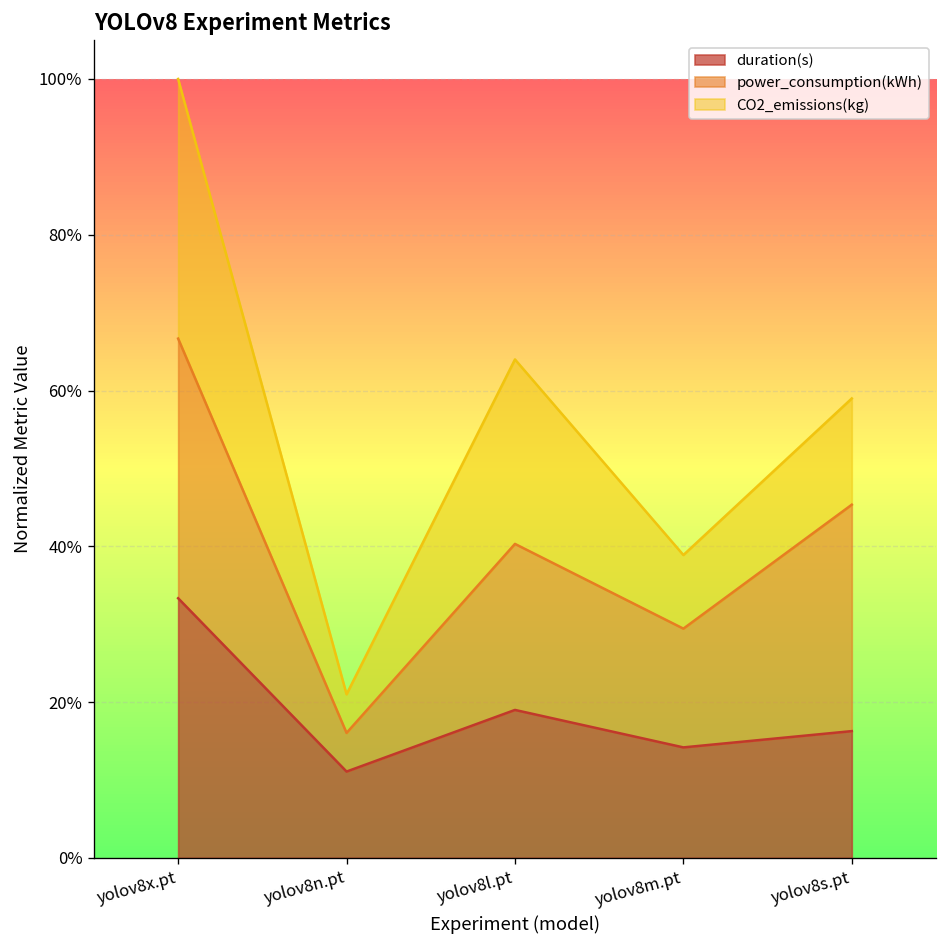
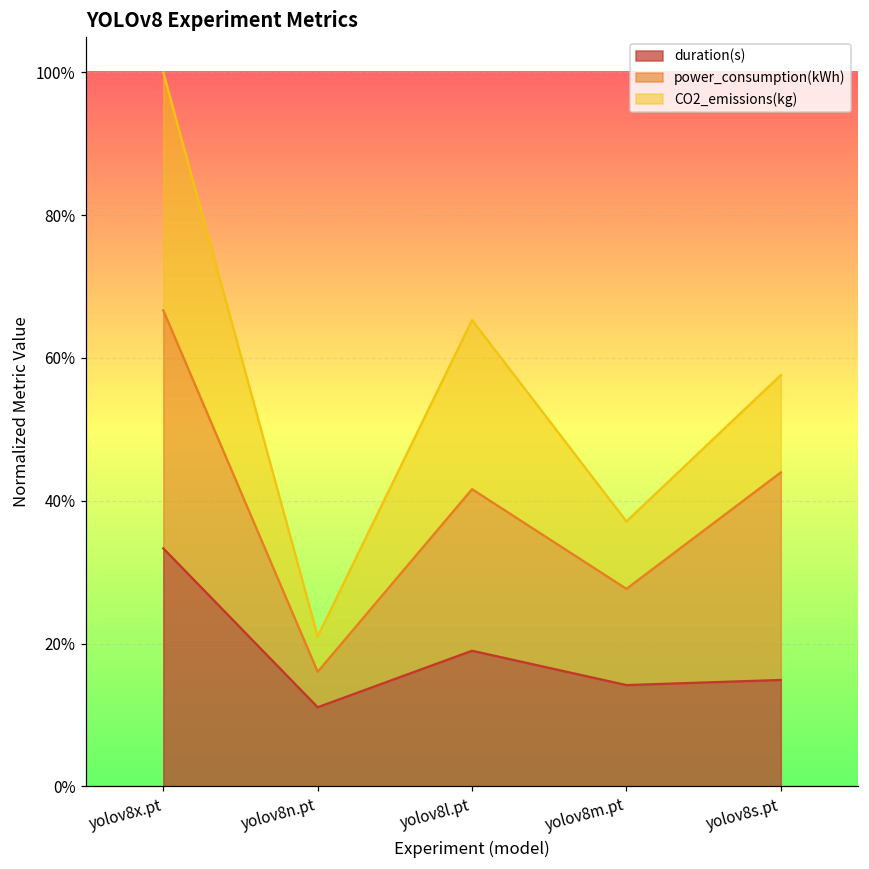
power_consumption(kWh), yolov8l.pt: 21% -> 23%
power_consumption(kWh), yolov8m.pt: 15% -> 13%
duration(s), yolov8s.pt: 16% -> 15%
